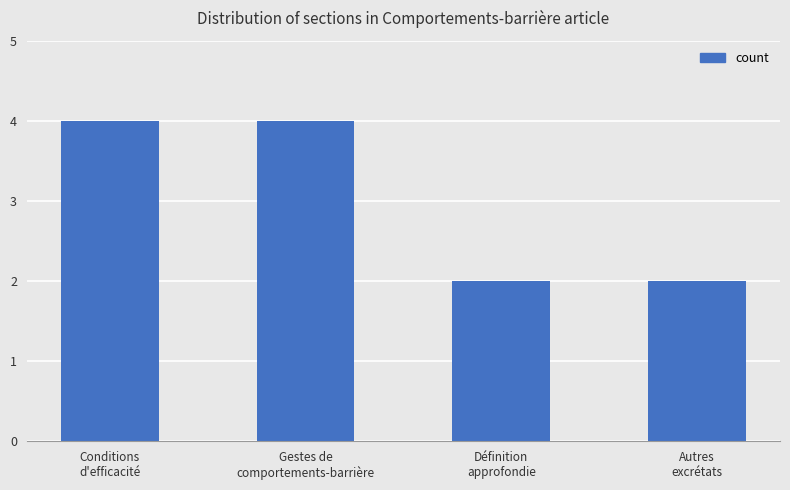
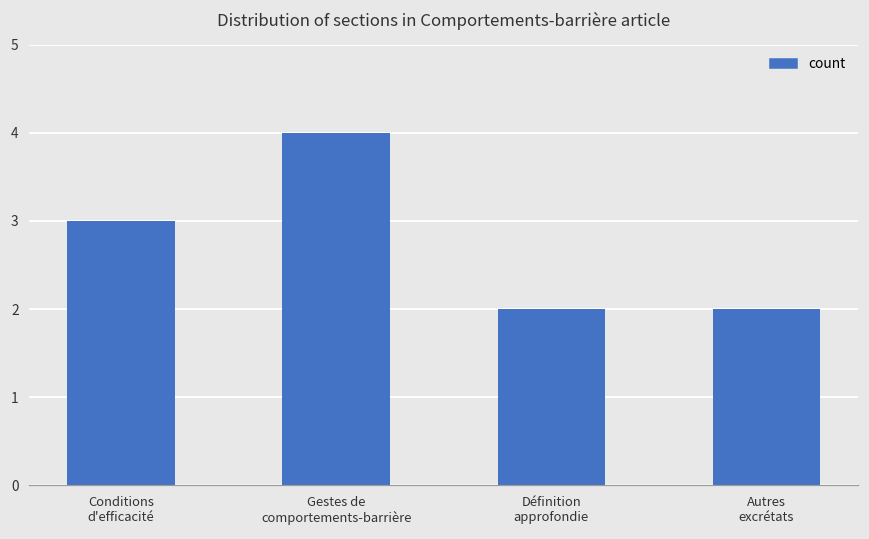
Conditions d'efficacité: 4 -> 3
